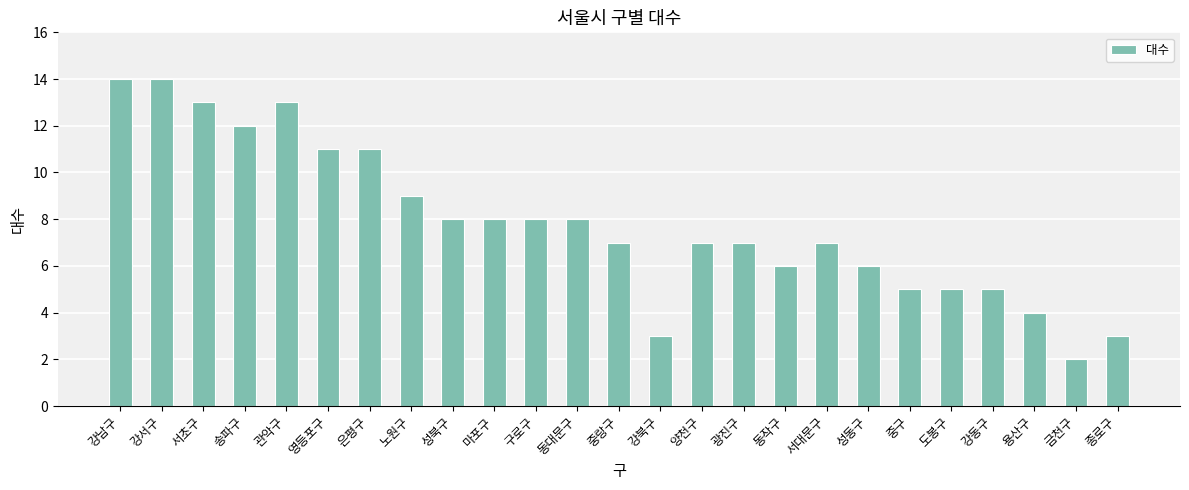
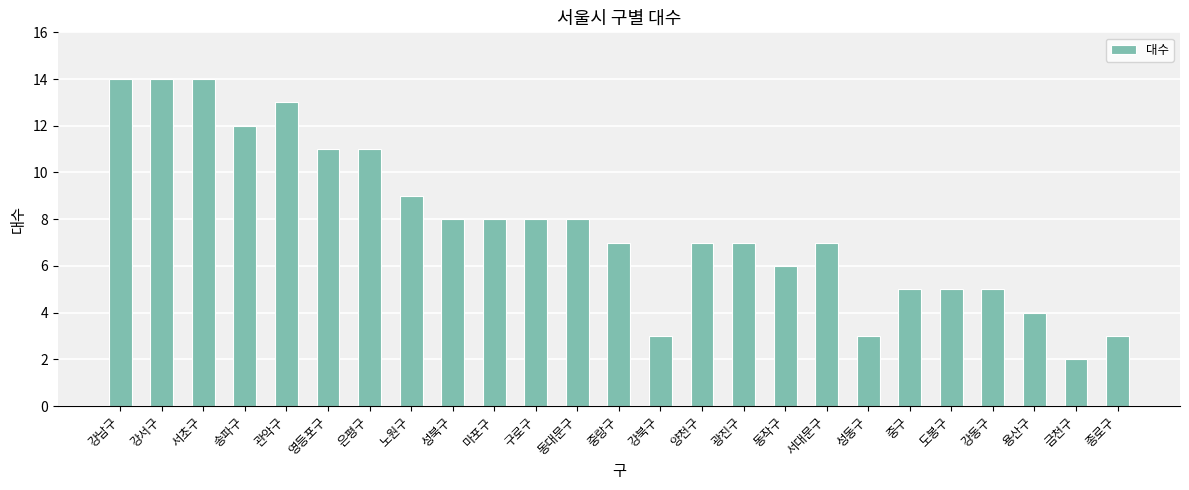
서초구: 13 -> 14
성동구: 6 -> 3
